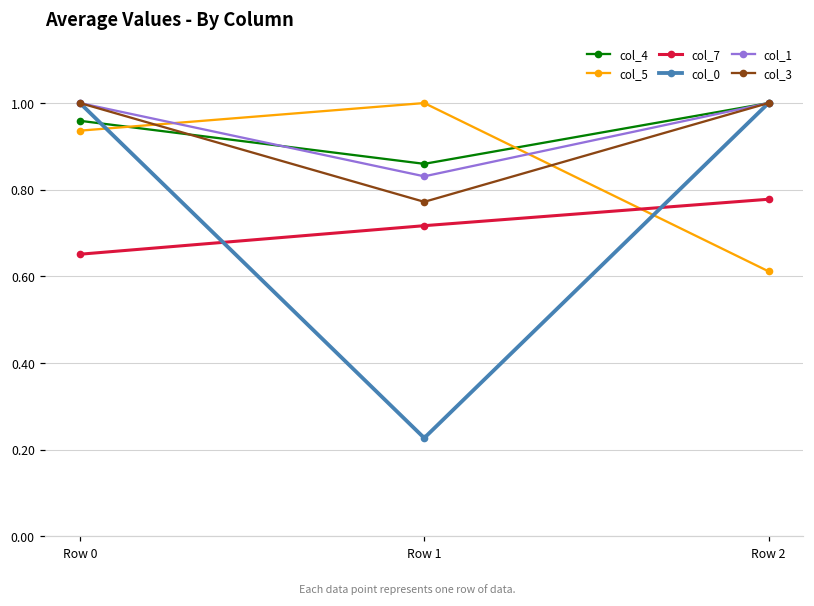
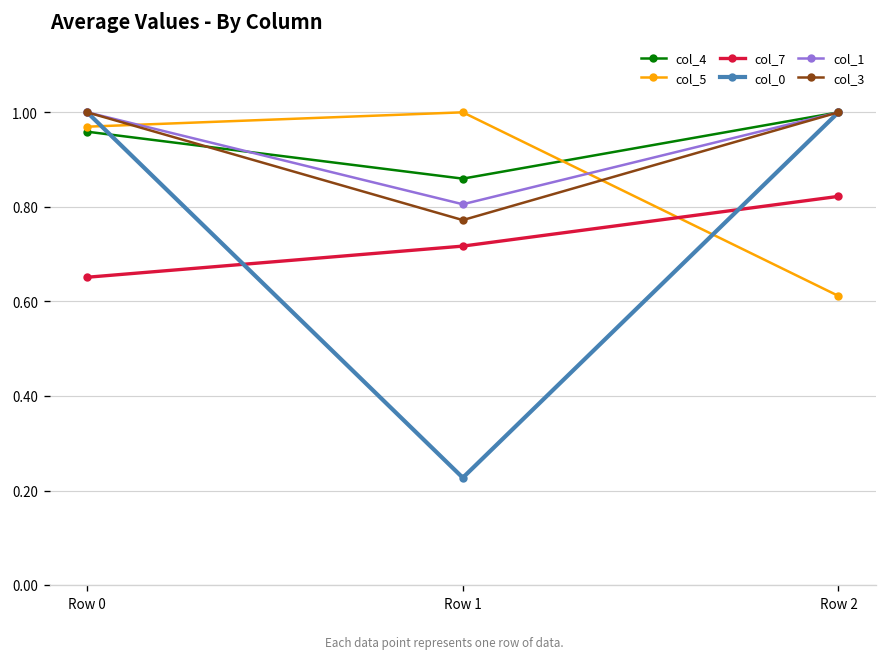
col_5, Row 0: 0.94 -> 0.97
col_1, Row 1: 0.83 -> 0.81
col_7, Row 2: 0.78 -> 0.82
